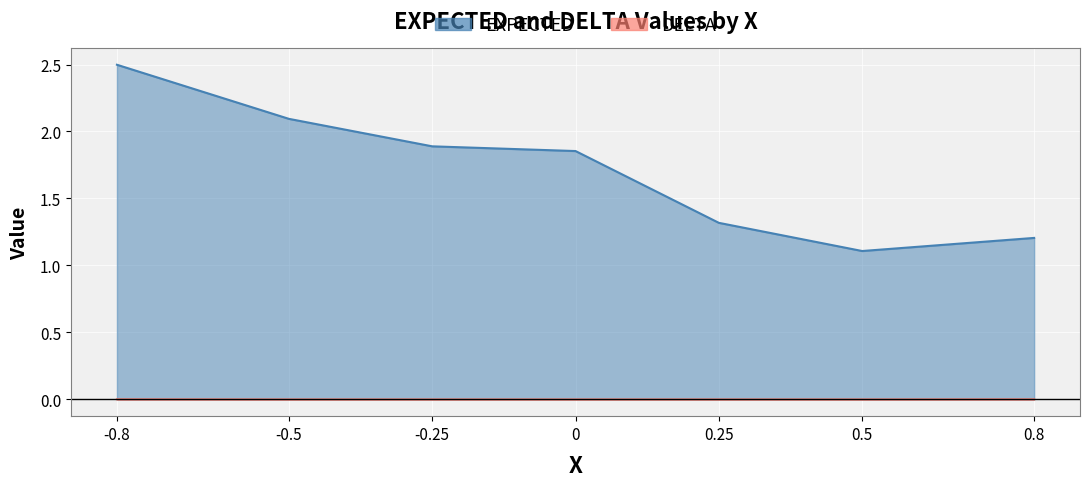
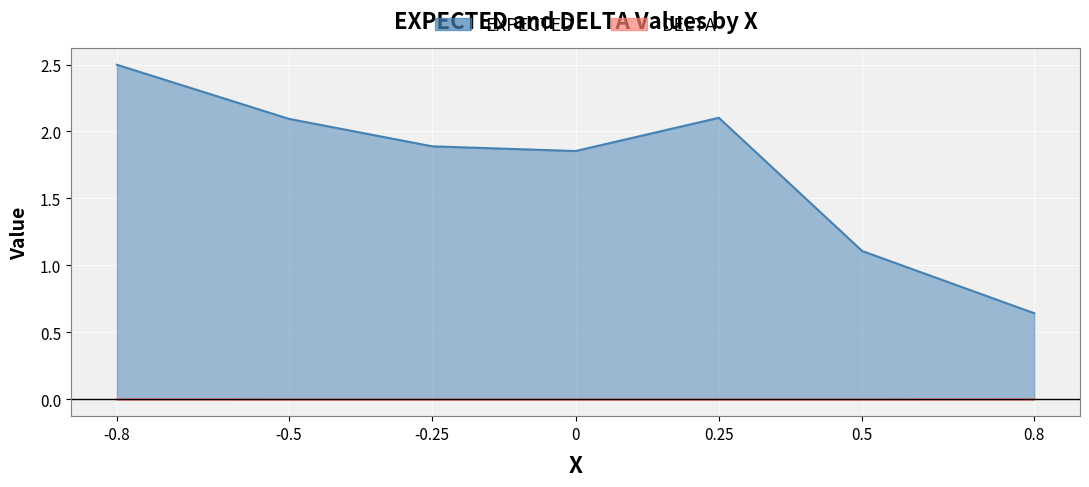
EXPECTED, 0.25: 1.32 -> 2.10
EXPECTED, 0.8: 1.21 -> 0.64
